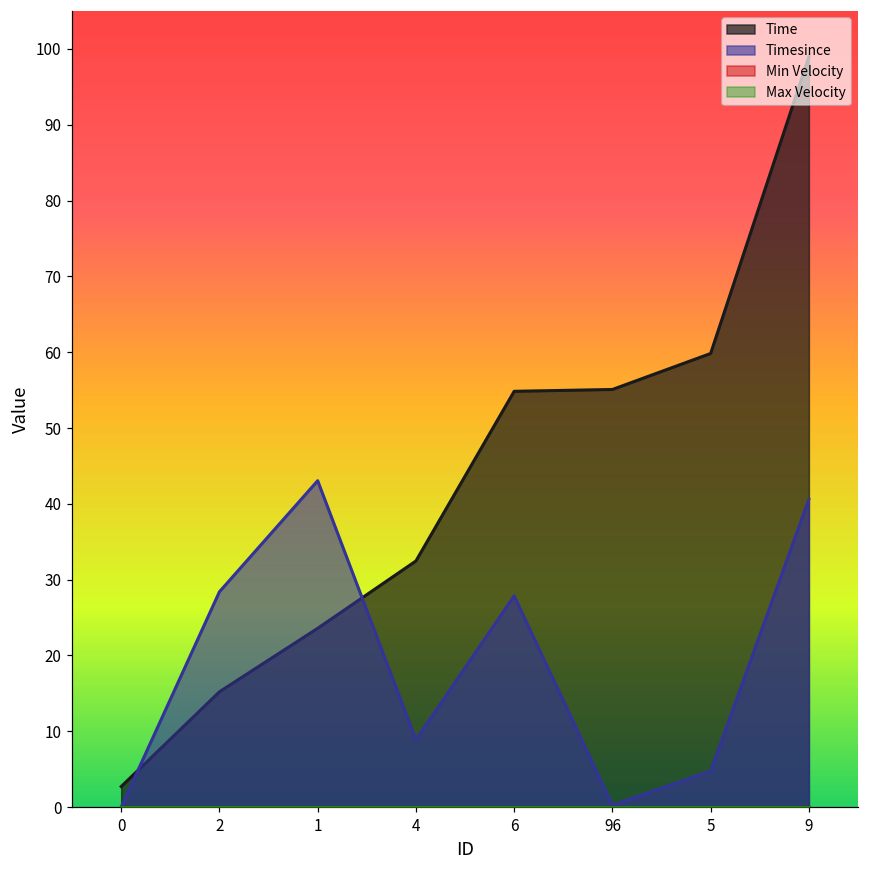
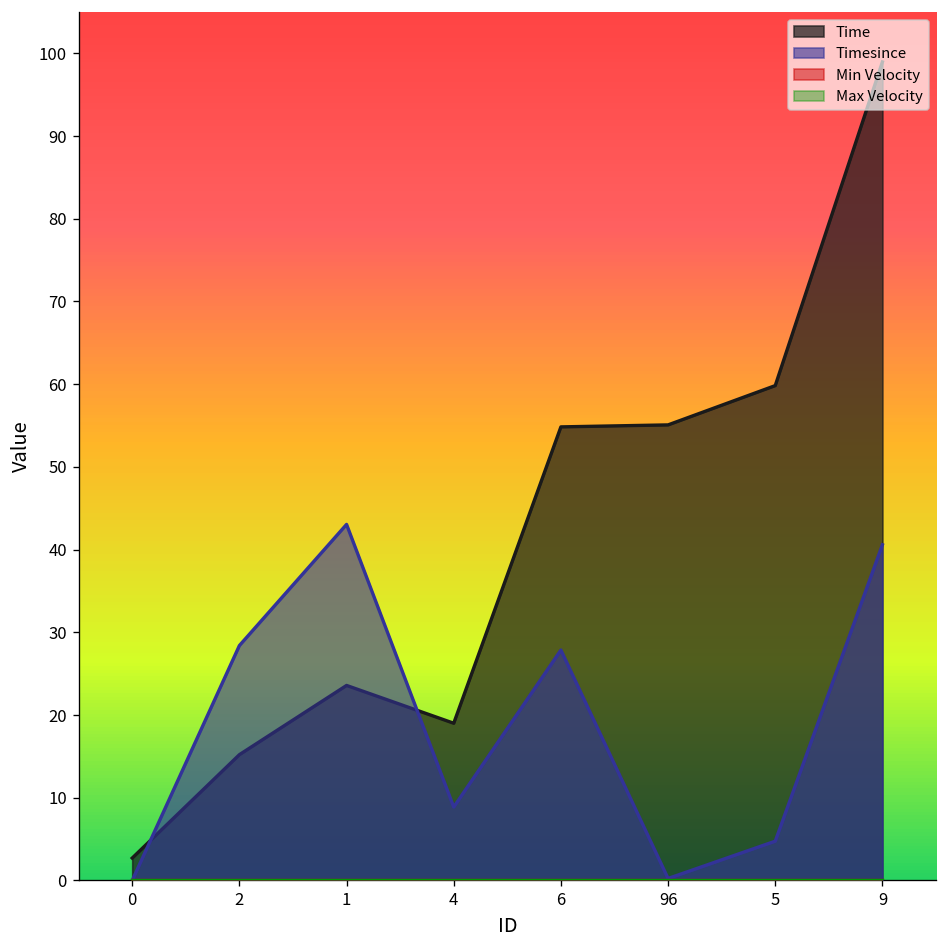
Time, 4: 32 -> 19
